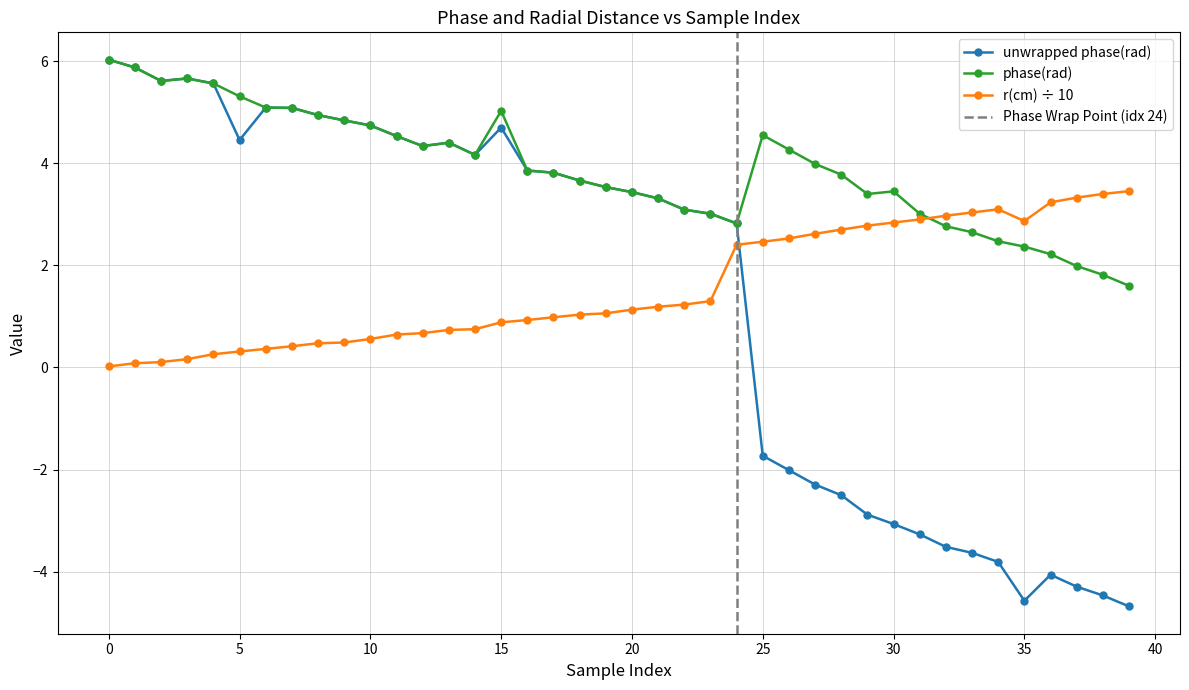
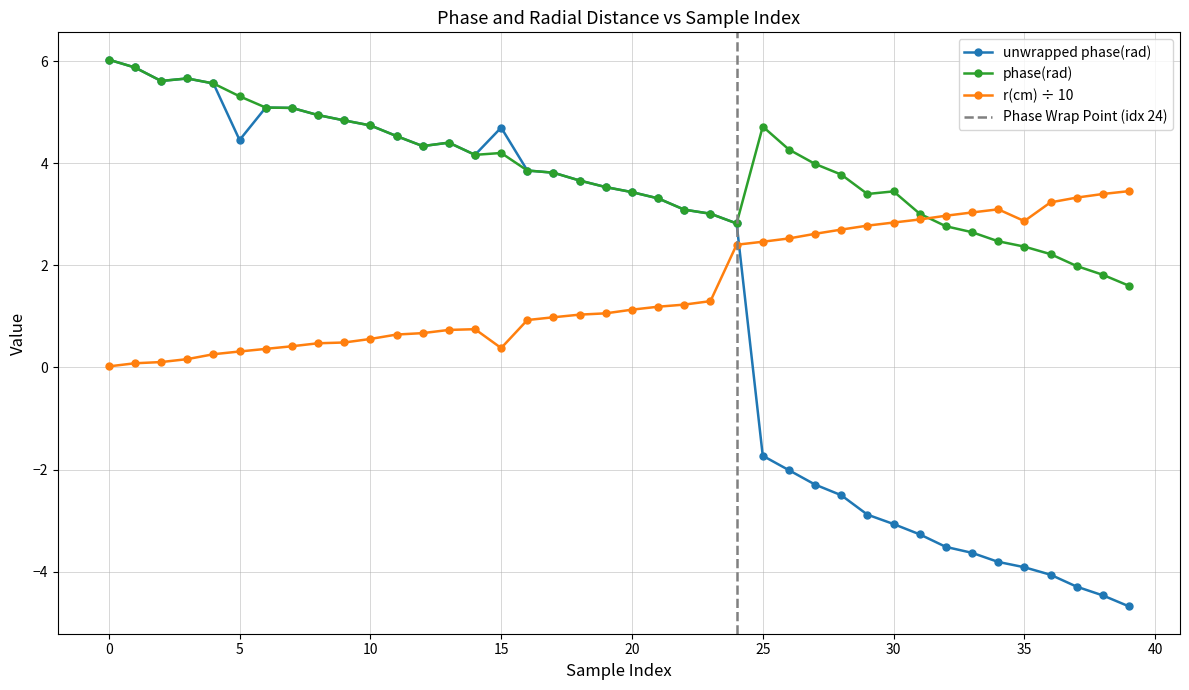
phase(rad), 15: 5.0 -> 4.2
r(cm) ÷ 10, 15: 0.9 -> 0.4
phase(rad), 25: 4.6 -> 4.7
unwrapped phase(rad), 35: -4.6 -> -3.9
